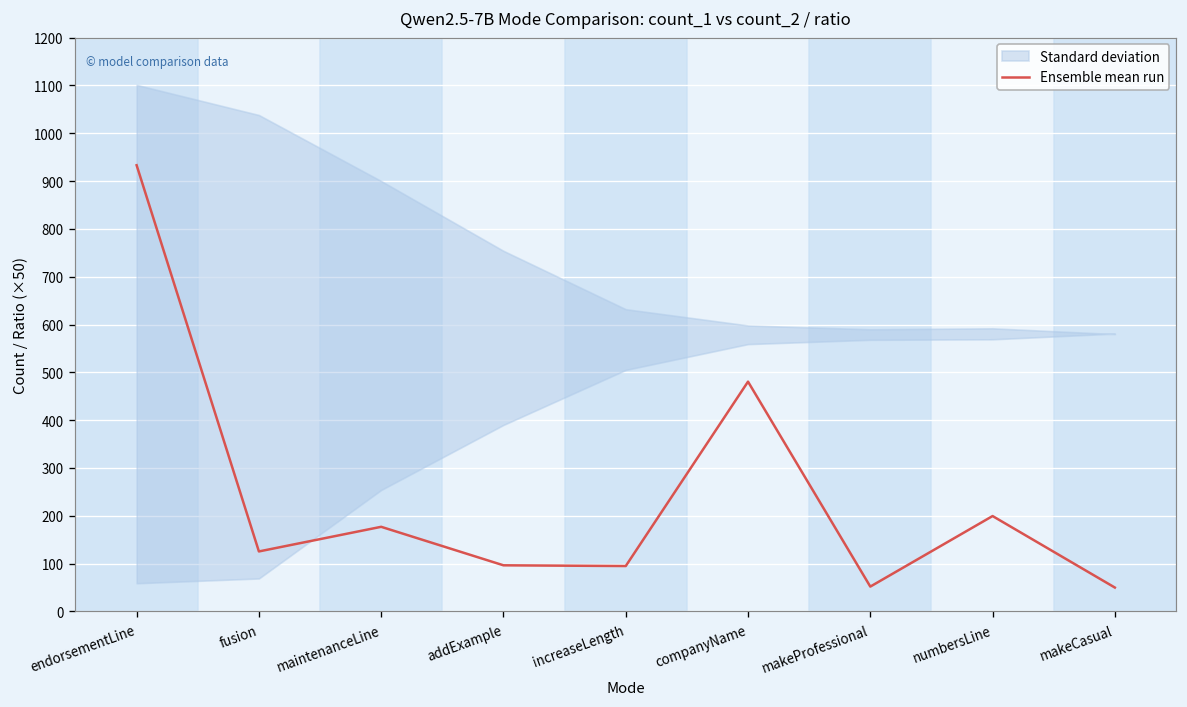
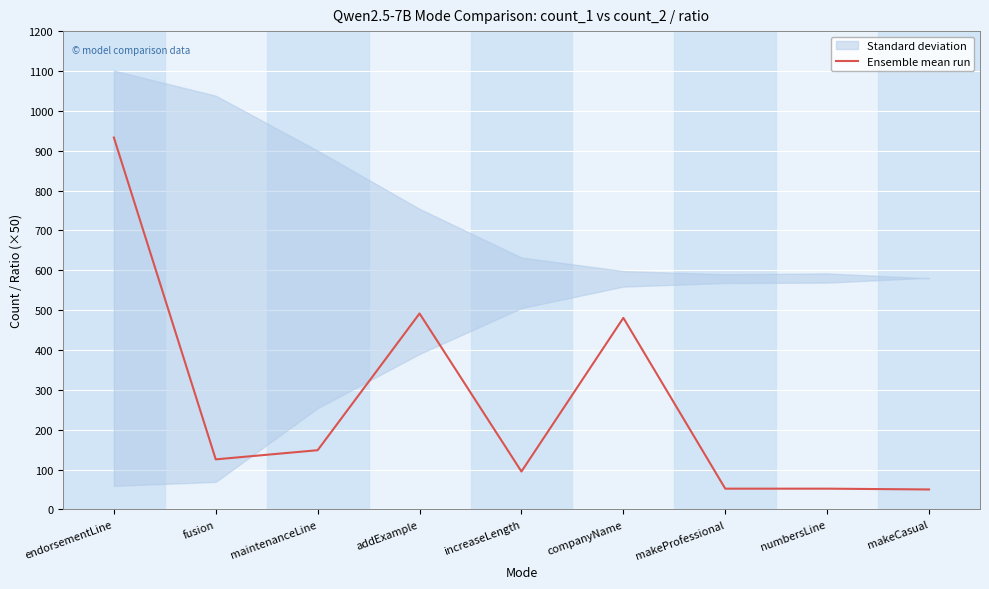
Ensemble mean run, maintenanceLine: 180 -> 150
Ensemble mean run, addExample: 100 -> 490
Ensemble mean run, numbersLine: 200 -> 50
